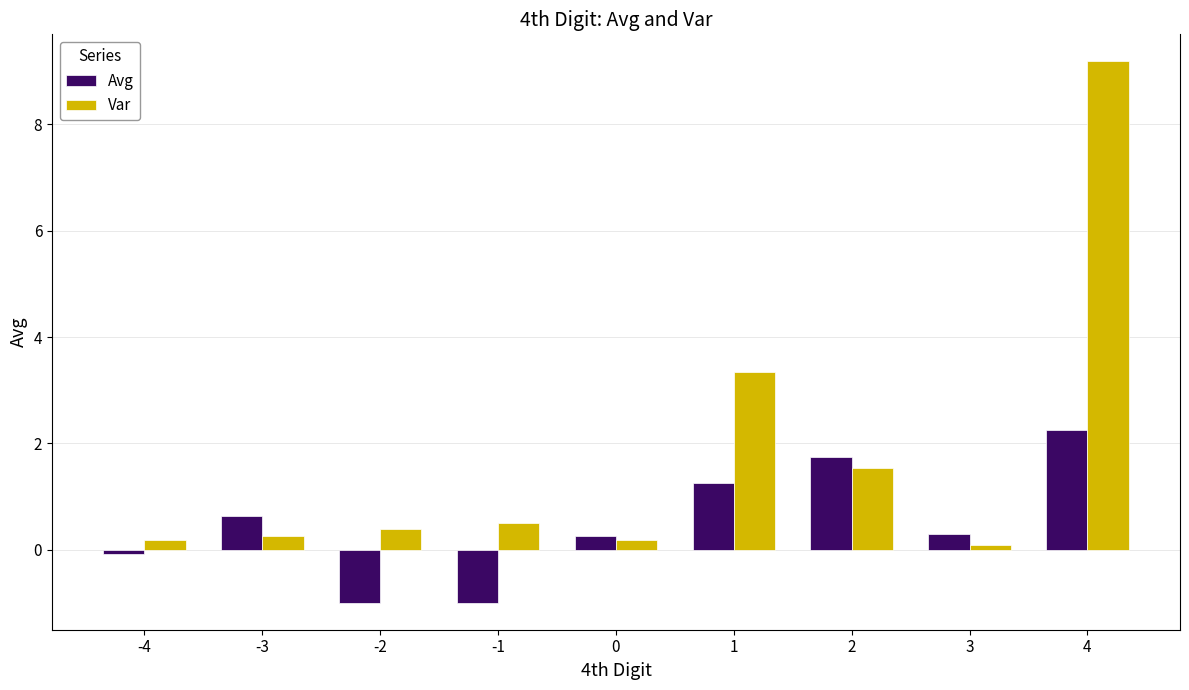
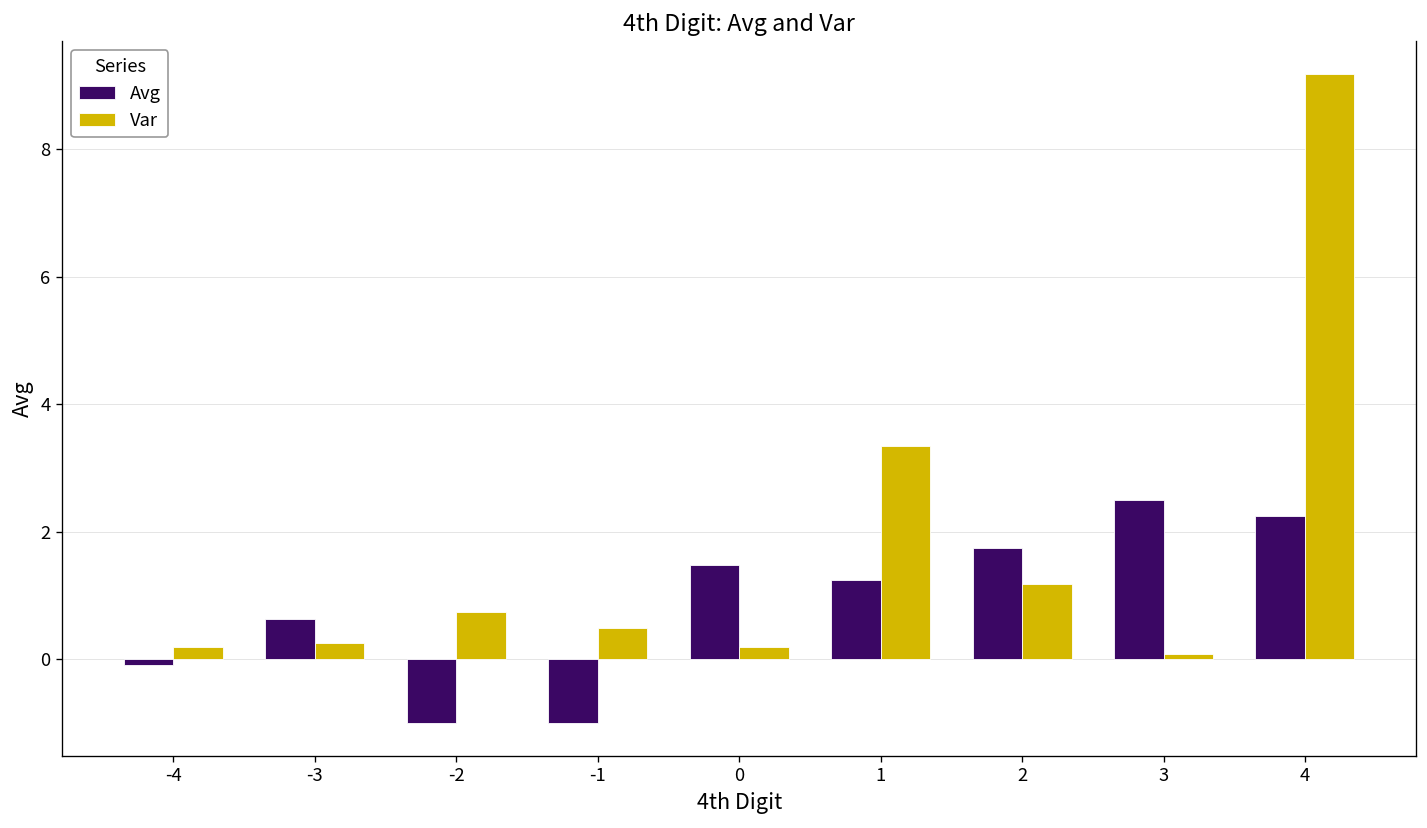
Var, -2: 0.4 -> 0.8
Avg, 0: 0.3 -> 1.5
Var, 2: 1.5 -> 1.2
Avg, 3: 0.3 -> 2.5
